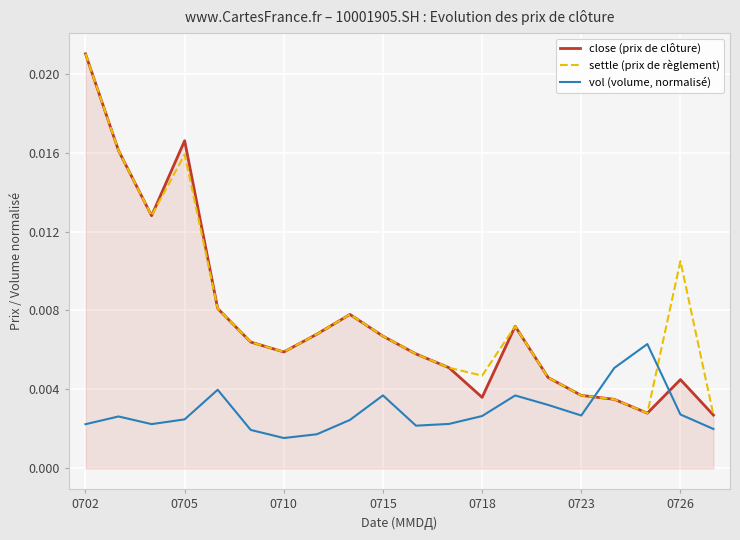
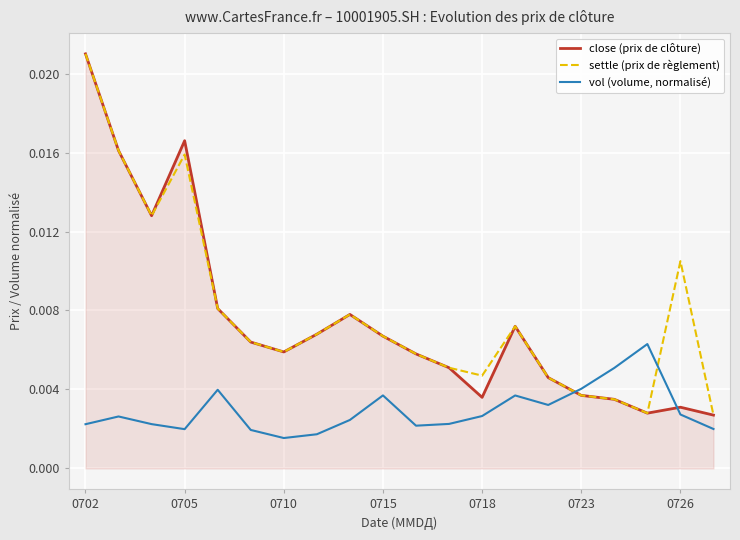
vol (volume, normalisé), 0705: 0.0025 -> 0.0020
vol (volume, normalisé), 0723: 0.0027 -> 0.0040
close (prix de clôture), 0726: 0.0045 -> 0.0031
